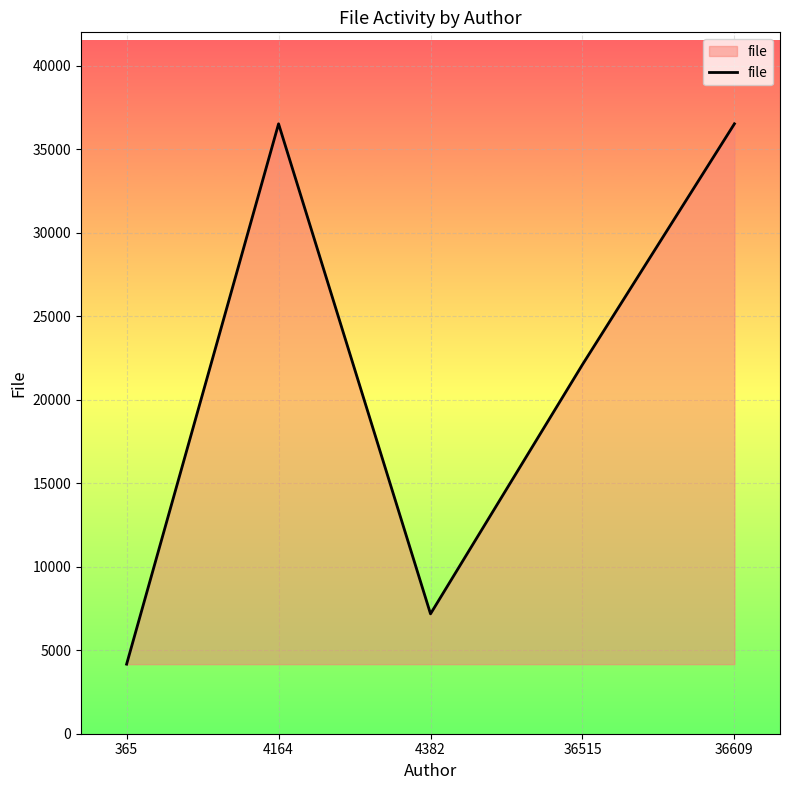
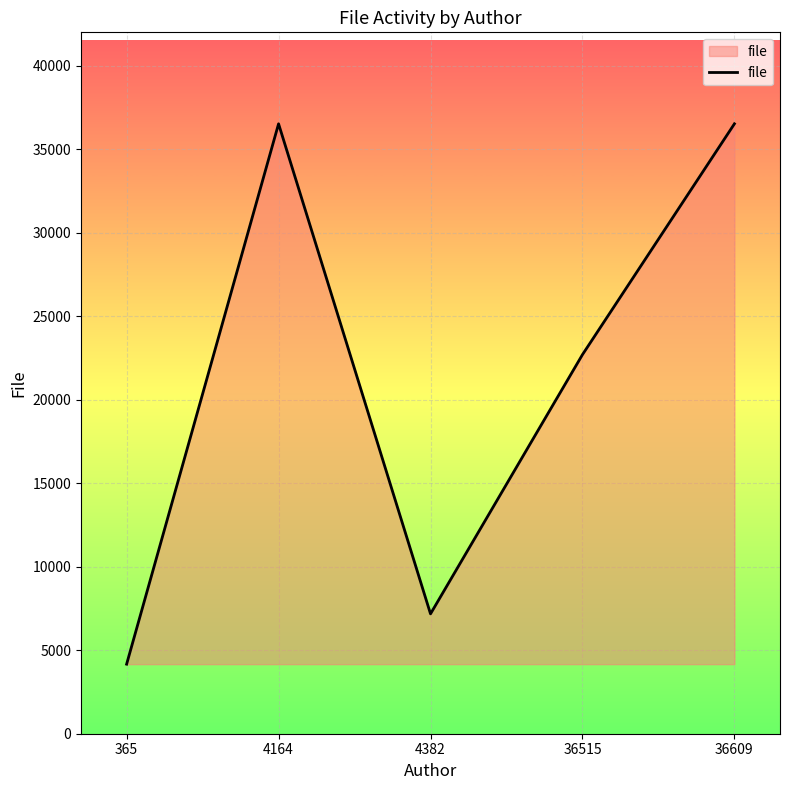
36515: 22100 -> 22700
